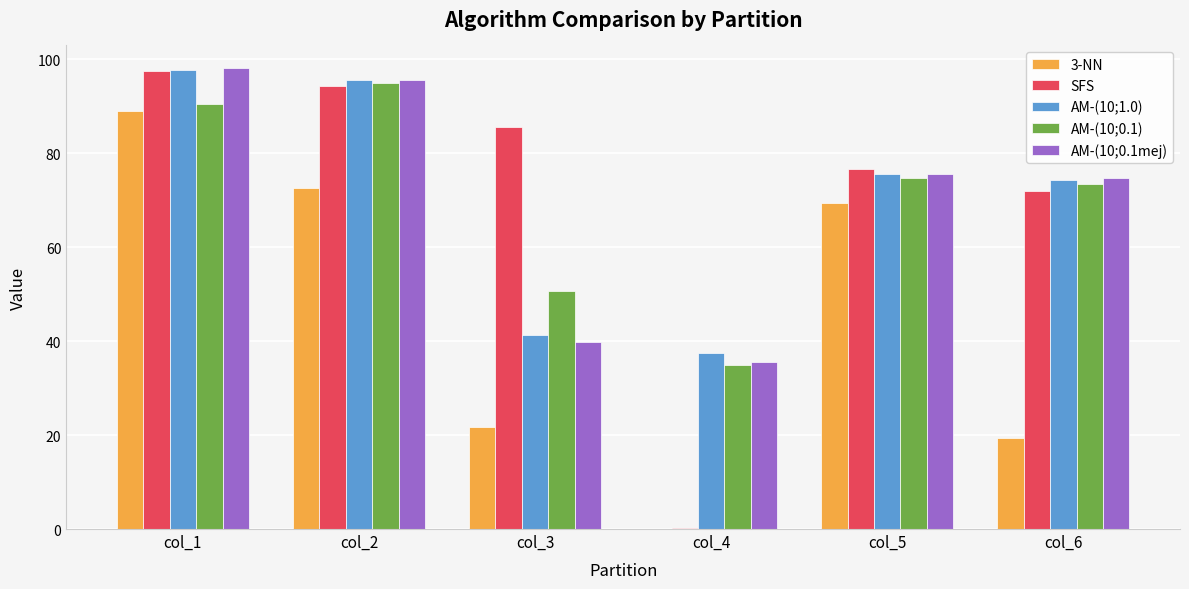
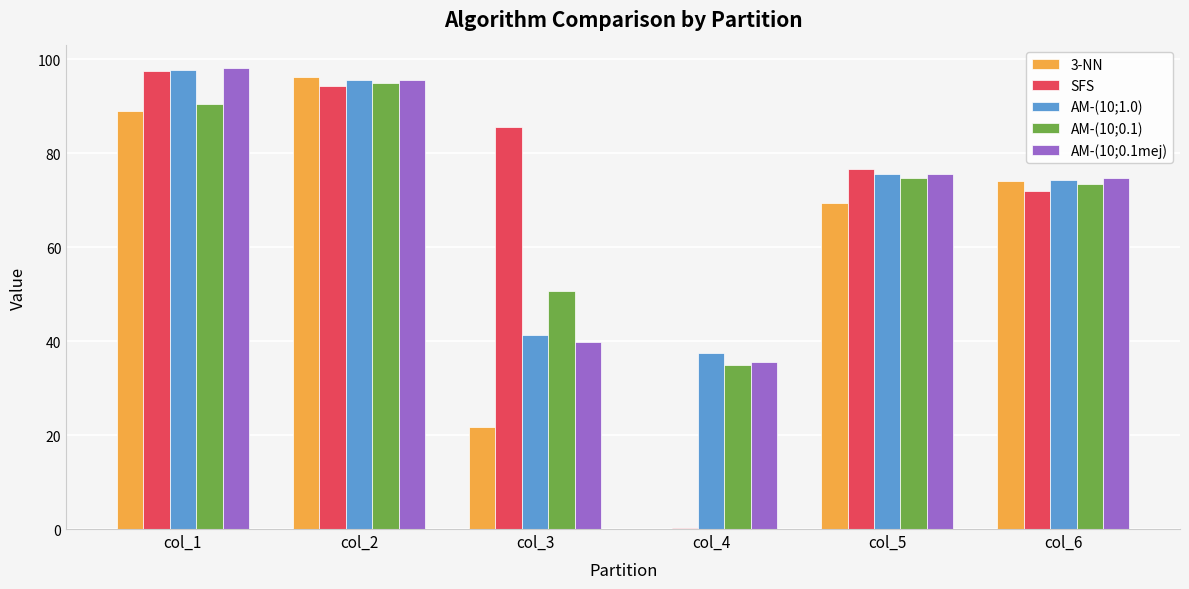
3-NN, col_2: 73 -> 96
3-NN, col_6: 19 -> 74
